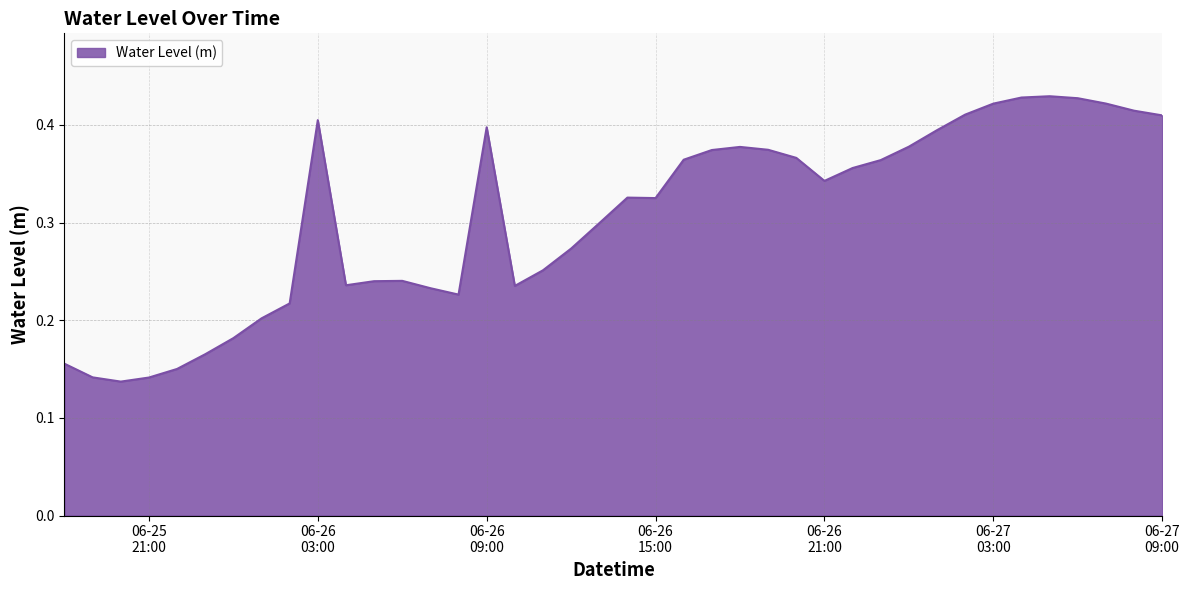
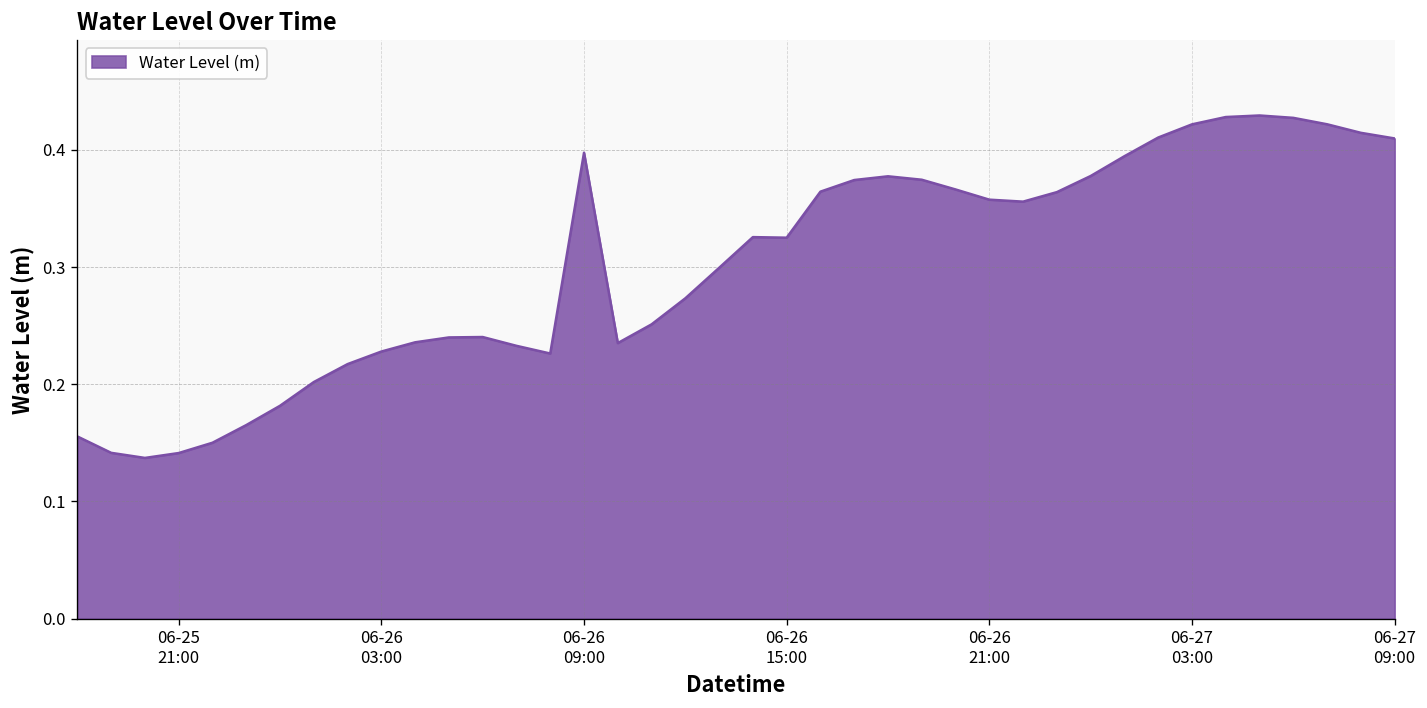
06-26 03:00: 0.40 -> 0.23
06-26 21:00: 0.34 -> 0.36
